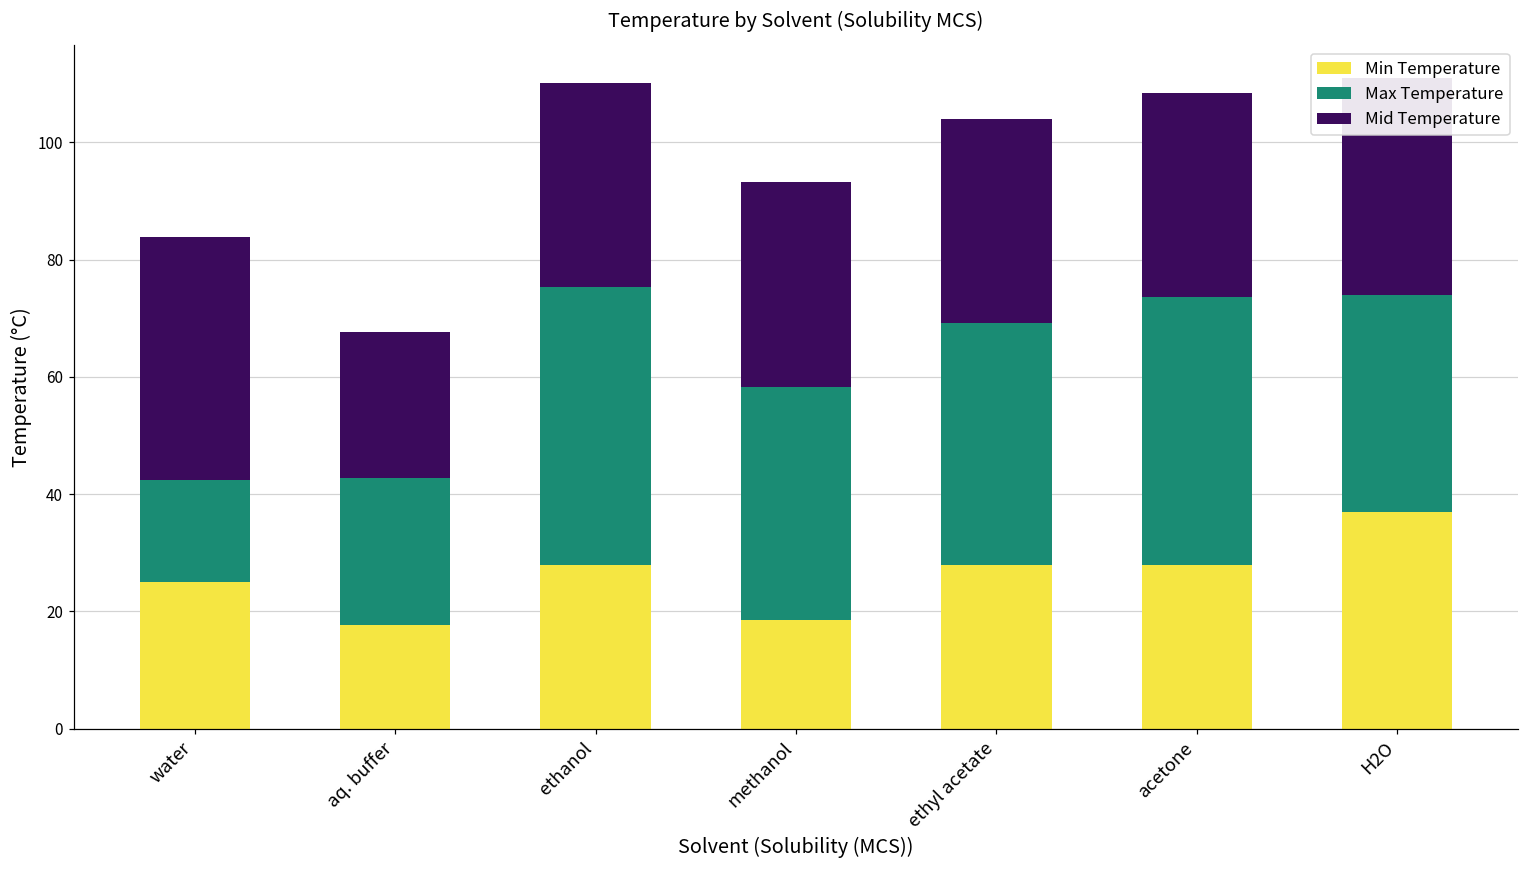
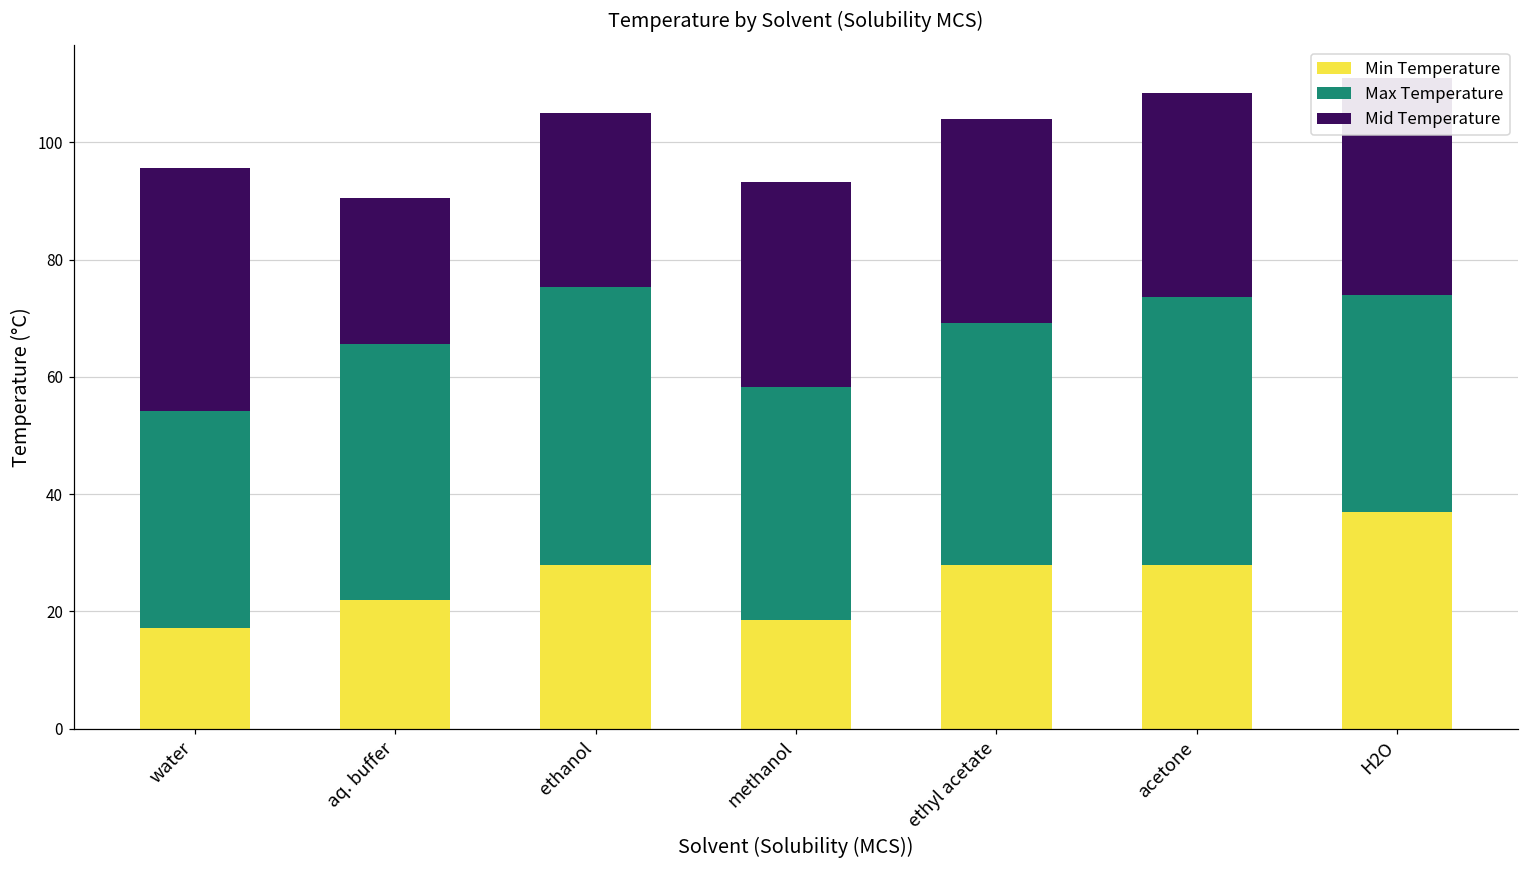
Min Temperature, water: 25 -> 17
Max Temperature, water: 17 -> 37
Min Temperature, aq. buffer: 18 -> 22
Max Temperature, aq. buffer: 25 -> 44
Mid Temperature, ethanol: 35 -> 30
